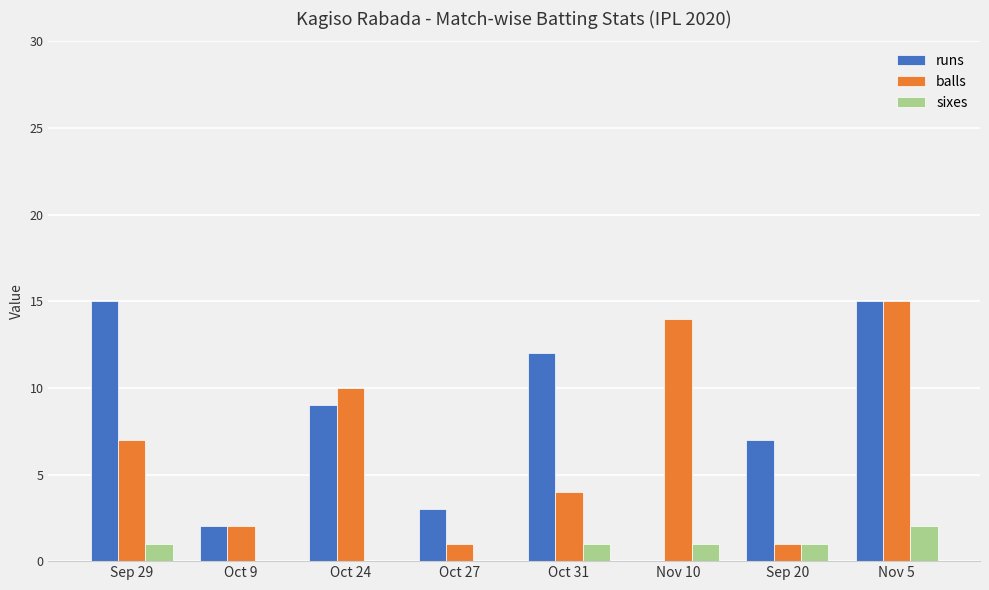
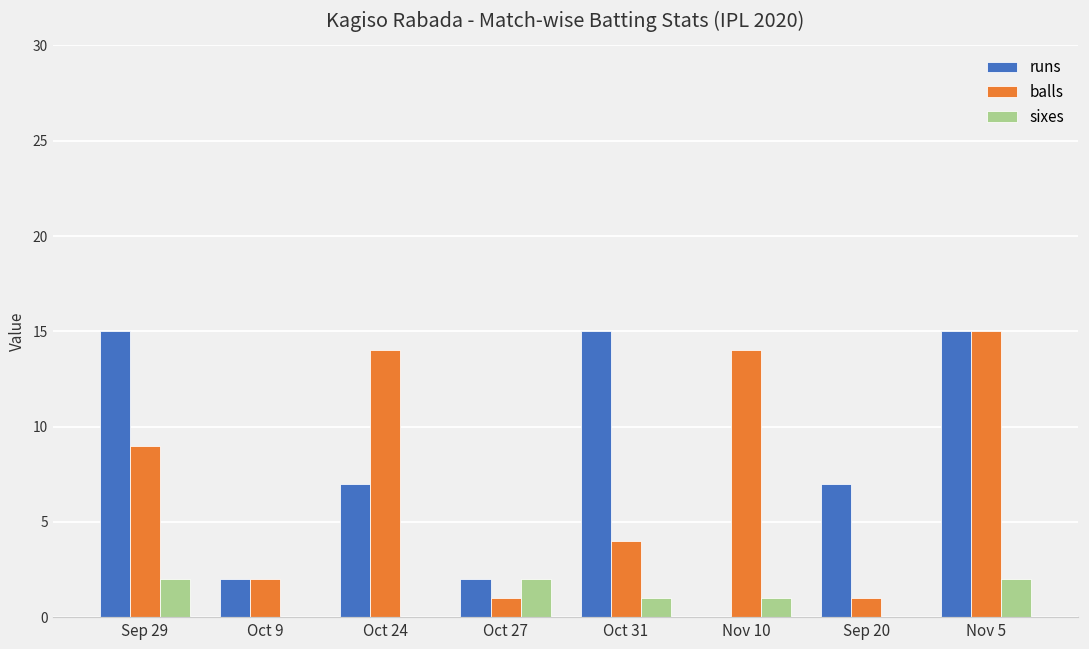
balls, Sep 29: 7 -> 9
sixes, Sep 29: 1 -> 2
runs, Oct 24: 9 -> 7
balls, Oct 24: 10 -> 14
runs, Oct 27: 3 -> 2
sixes, Oct 27: 0 -> 2
runs, Oct 31: 12 -> 15
sixes, Sep 20: 1 -> 0
